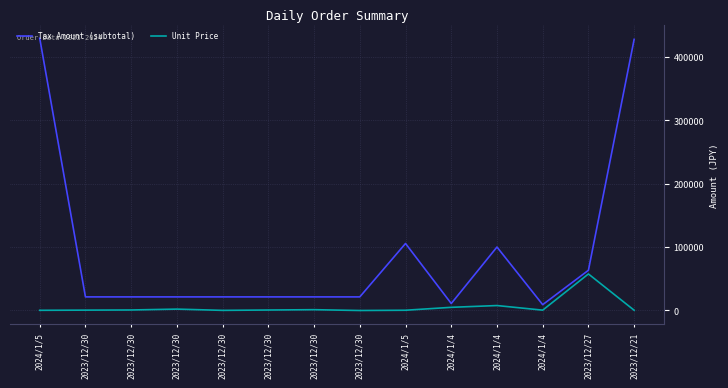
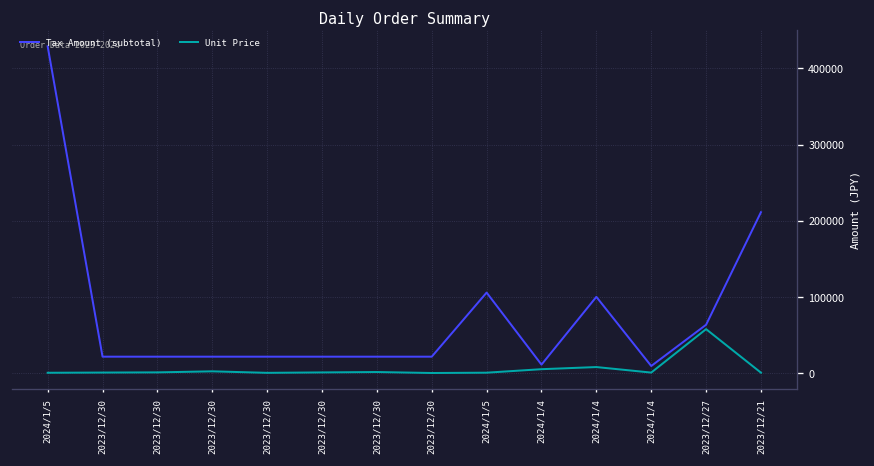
Tax Amount (subtotal), 2023/12/21: 430000 -> 210000
